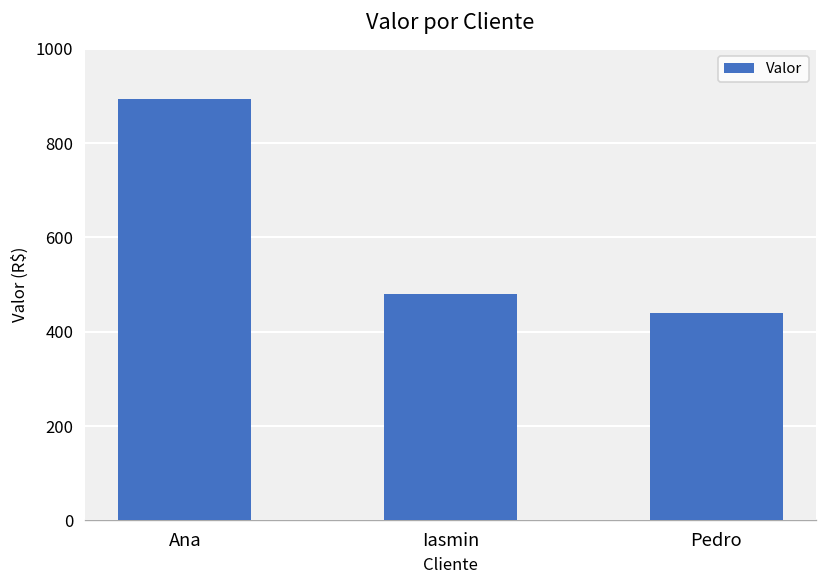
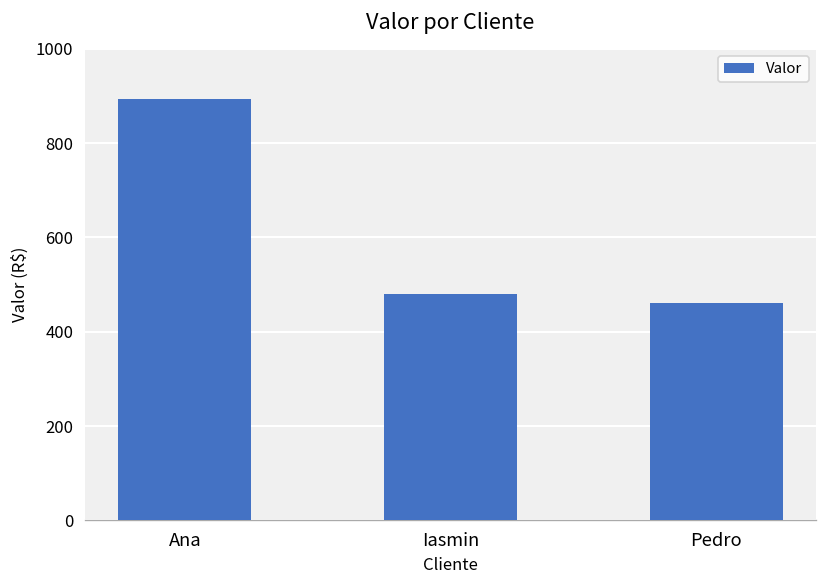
Pedro: 440 -> 460
